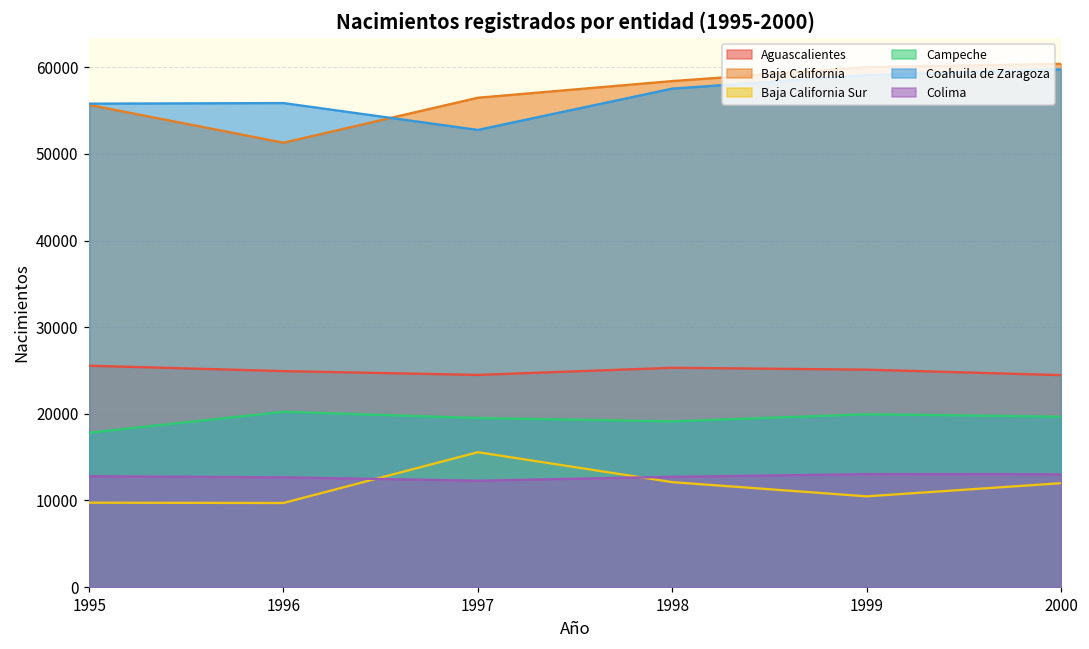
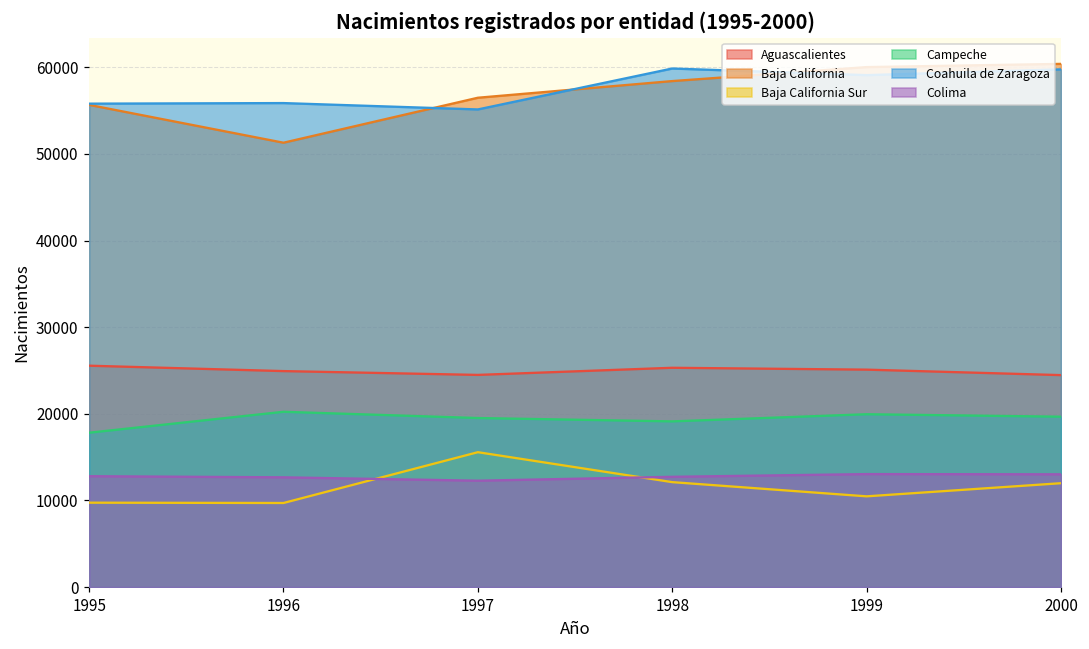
Coahuila de Zaragoza, 1997: 53000 -> 55000
Coahuila de Zaragoza, 1998: 58000 -> 60000
